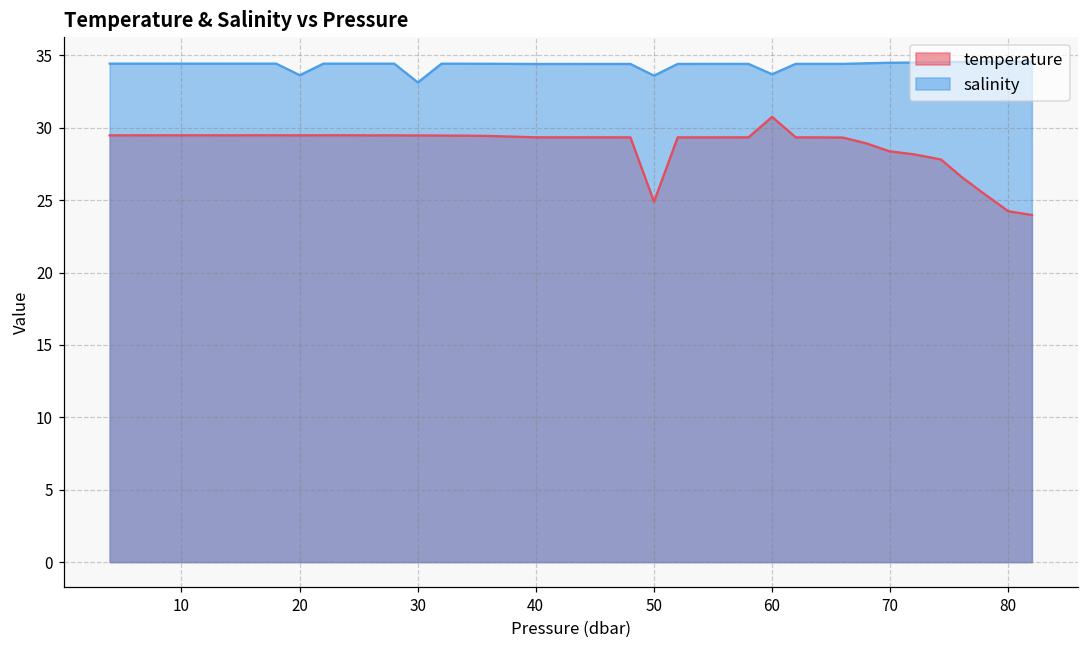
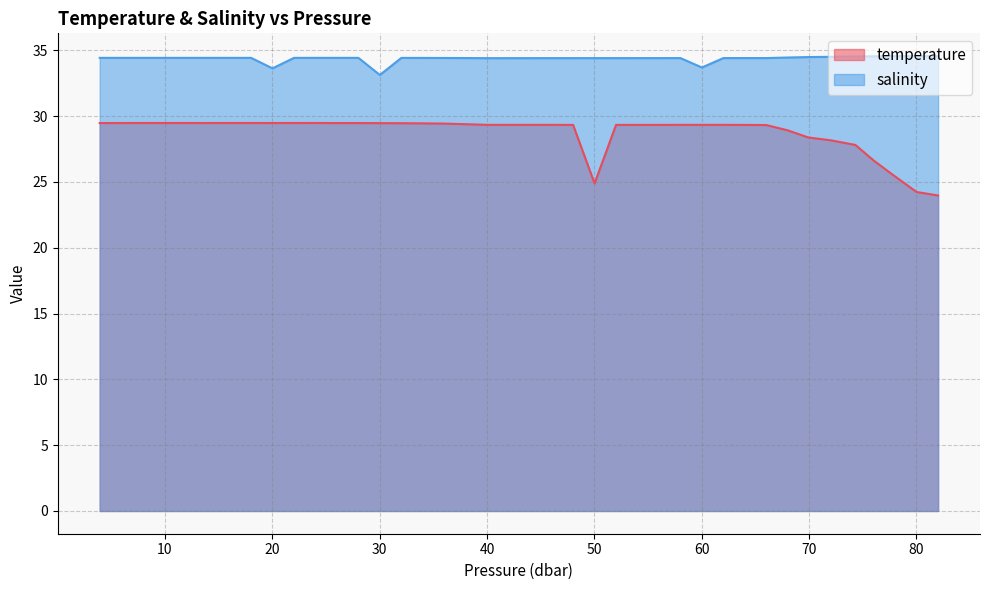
salinity, 50: 33.6 -> 34.4
temperature, 60: 30.8 -> 29.3
